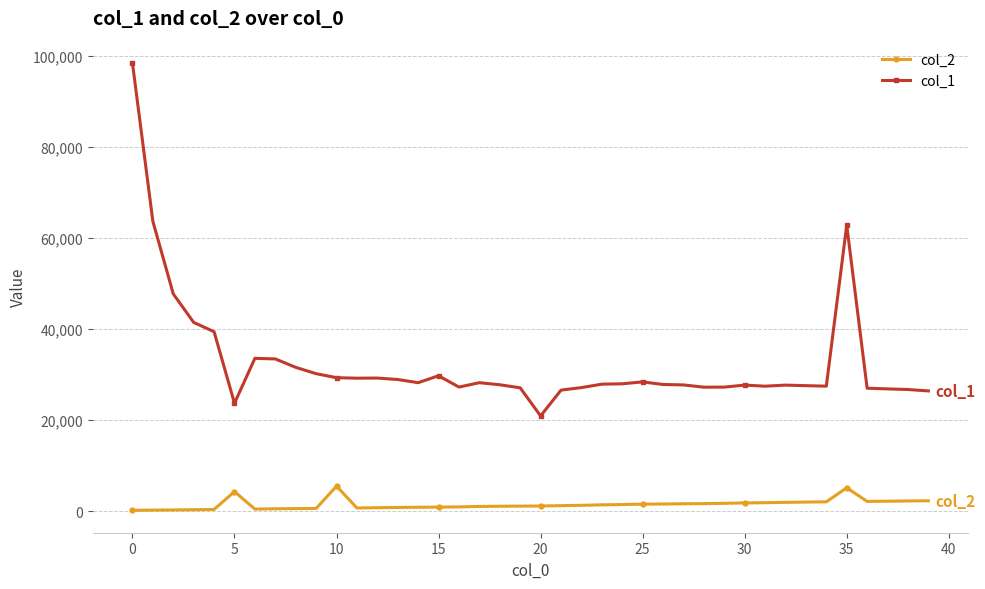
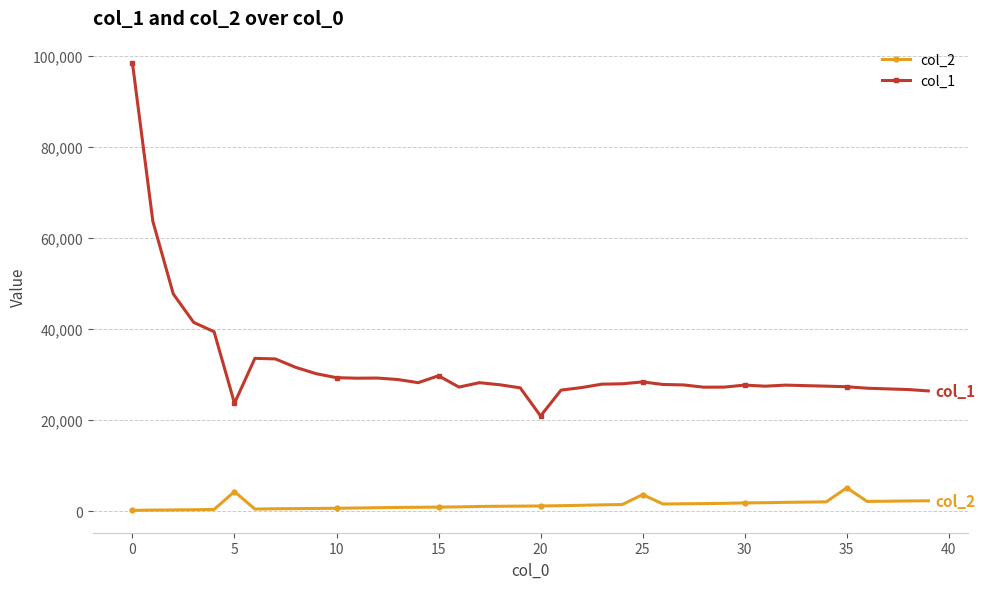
col_2, 10: 6,000 -> 1,000
col_2, 25: 2,000 -> 4,000
col_1, 35: 63,000 -> 27,000
